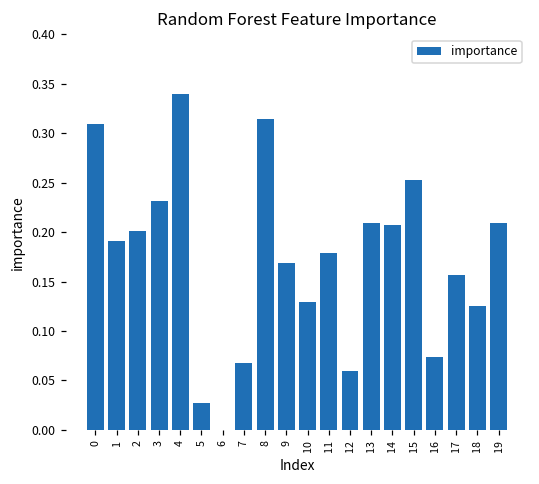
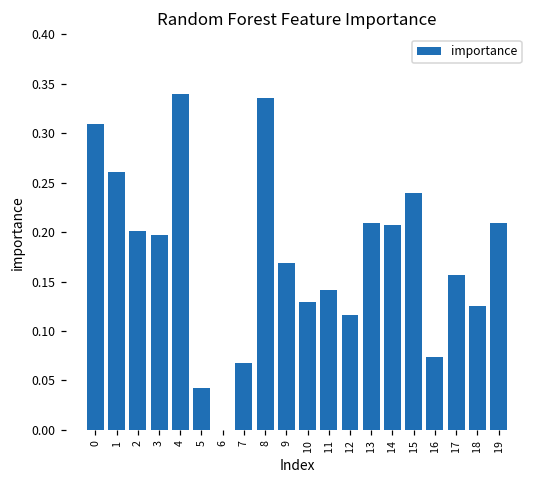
1: 0.19 -> 0.26
3: 0.23 -> 0.20
5: 0.03 -> 0.04
8: 0.31 -> 0.34
11: 0.18 -> 0.14
12: 0.06 -> 0.12
15: 0.25 -> 0.24
